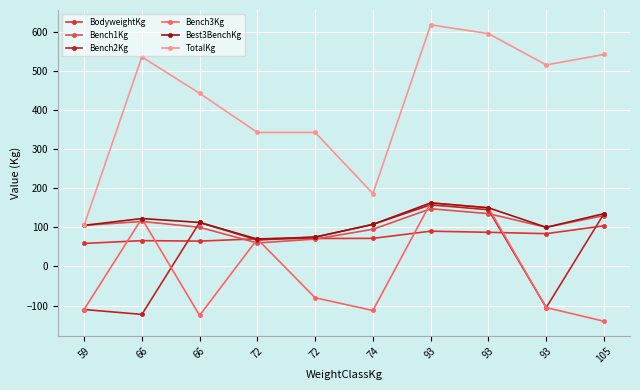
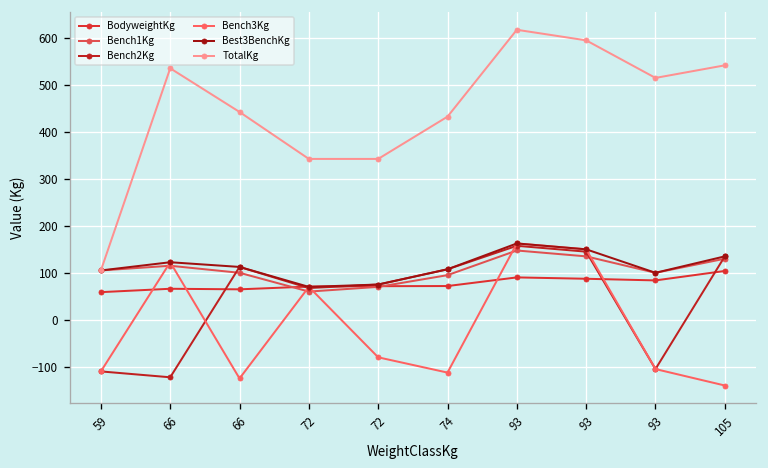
TotalKg, 74: 190 -> 430
